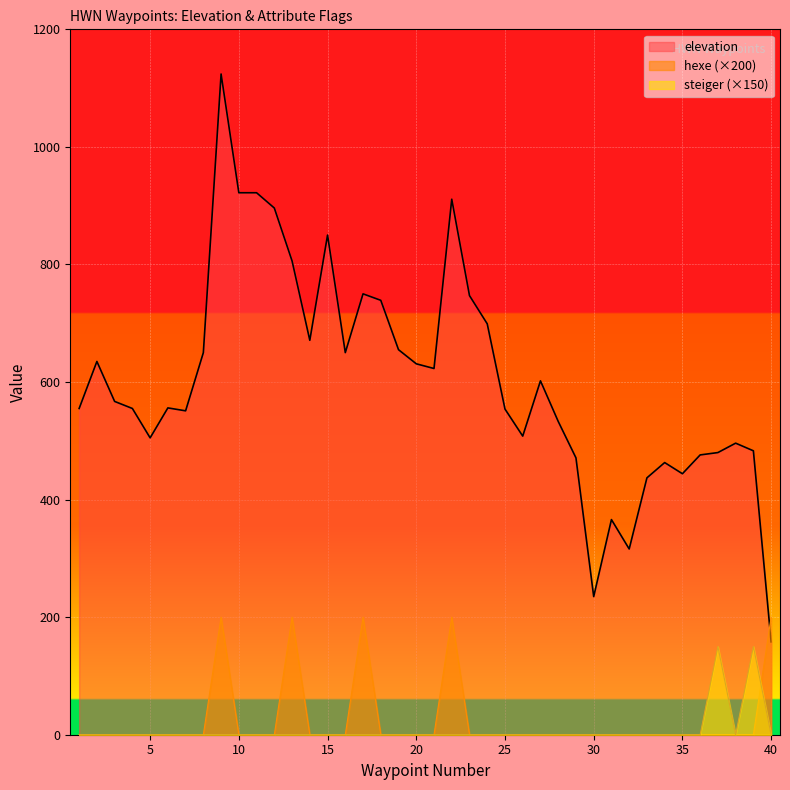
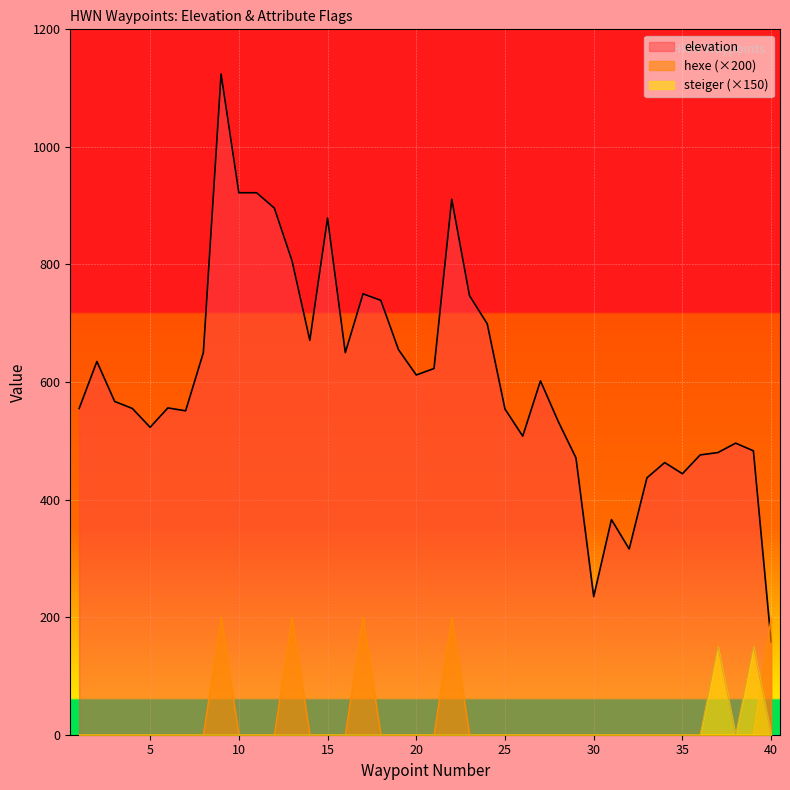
elevation, 5: 510 -> 520
elevation, 15: 850 -> 880
elevation, 20: 630 -> 610
